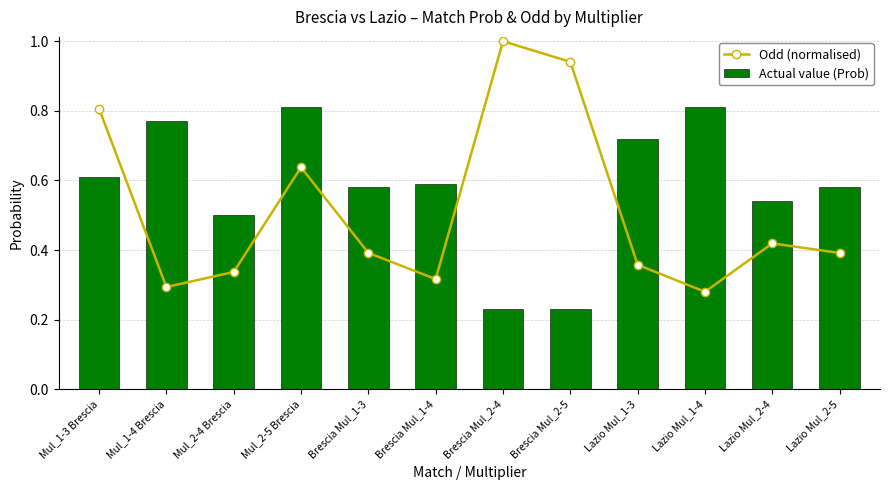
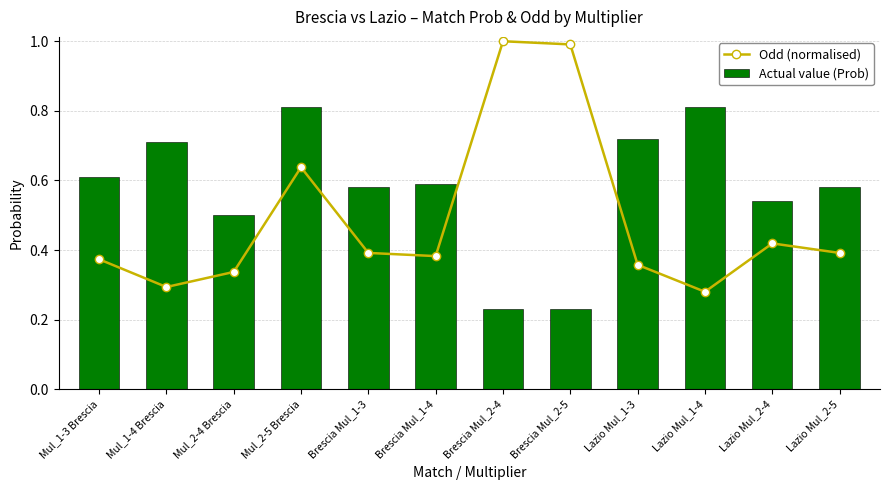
Odd (normalised), Mul_1-3 Brescia: 0.81 -> 0.37
Actual value (Prob), Mul_1-4 Brescia: 0.77 -> 0.71
Odd (normalised), Brescia Mul_1-4: 0.32 -> 0.38
Odd (normalised), Brescia Mul_2-5: 0.94 -> 0.99
